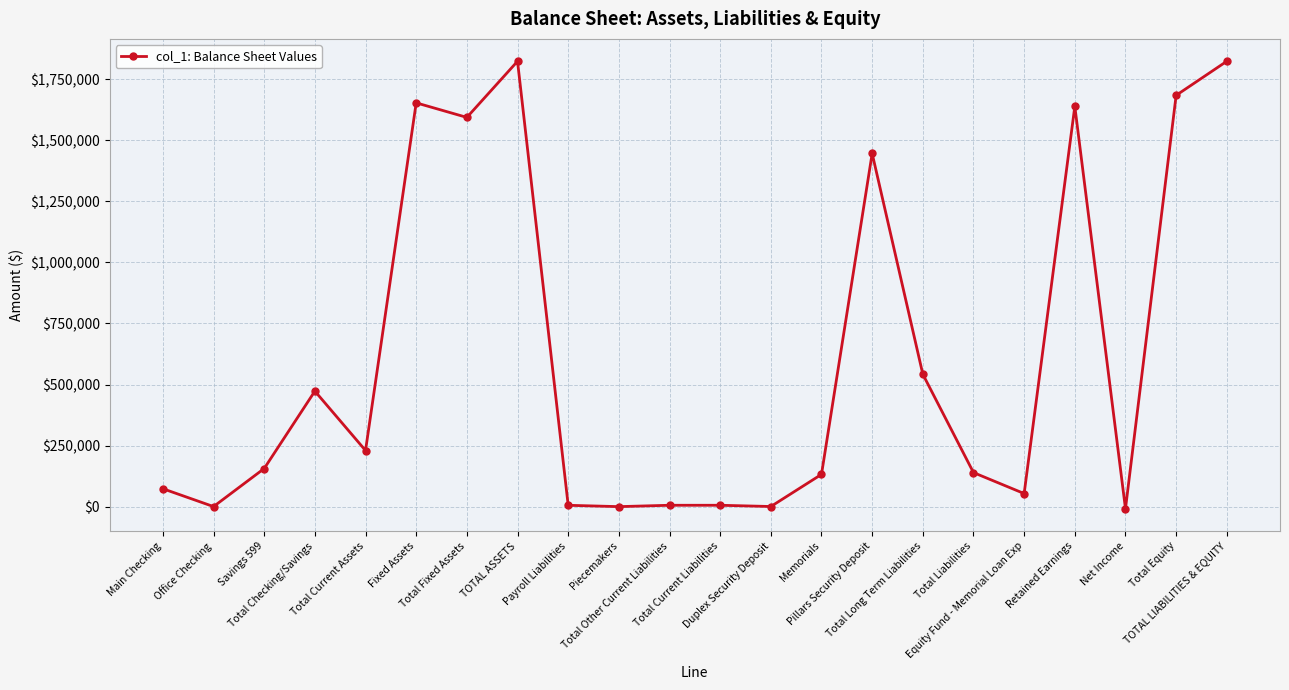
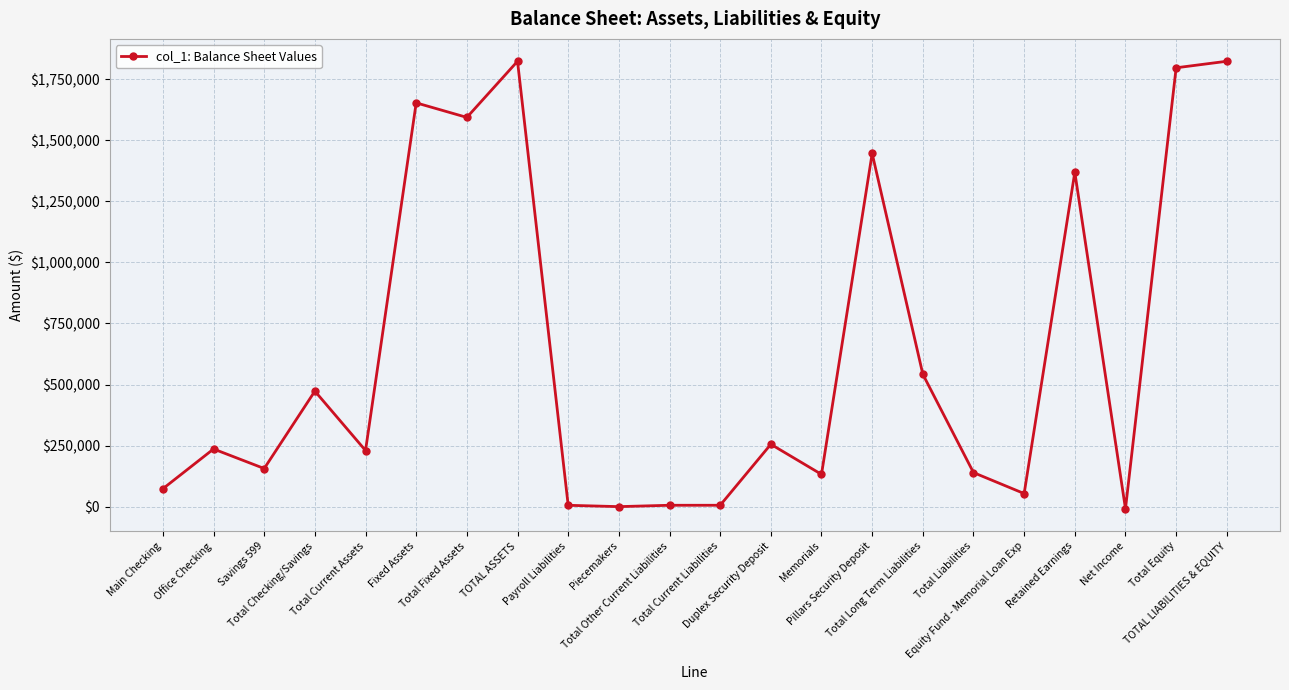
Office Checking: $0 -> $240,000
Duplex Security Deposit: $0 -> $260,000
Retained Earnings: $1,640,000 -> $1,370,000
Total Equity: $1,680,000 -> $1,800,000
